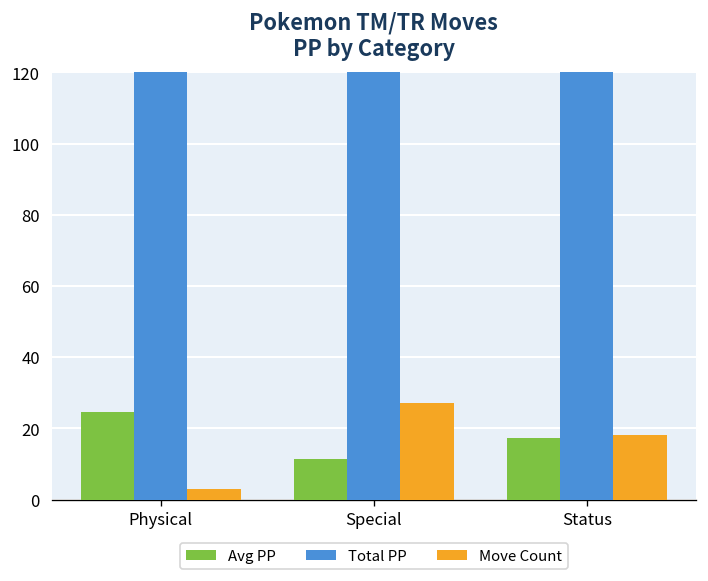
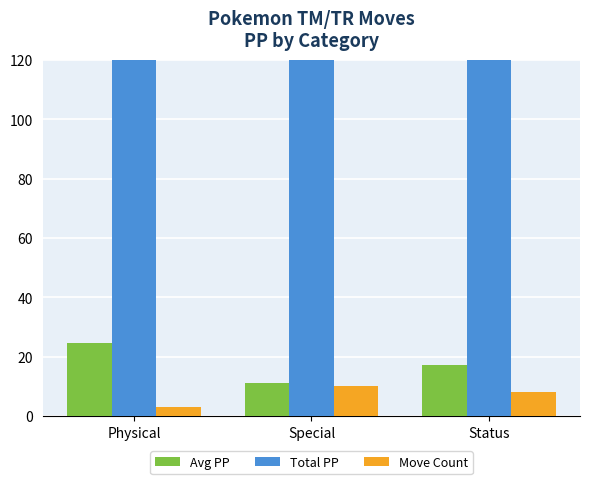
Move Count, Special: 27 -> 10
Move Count, Status: 18 -> 8
